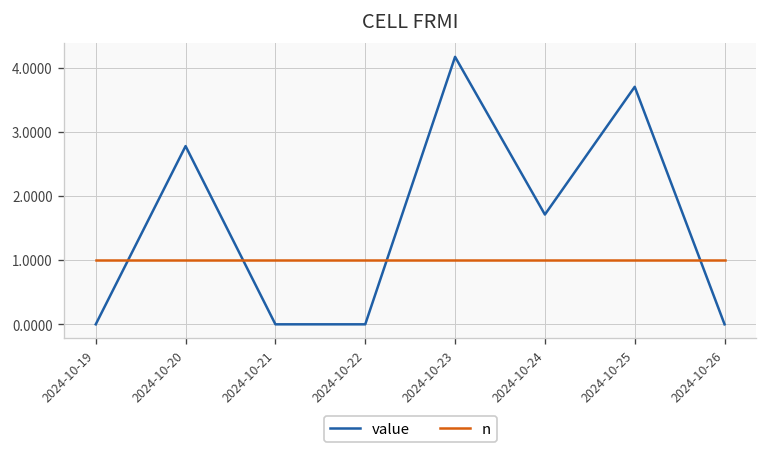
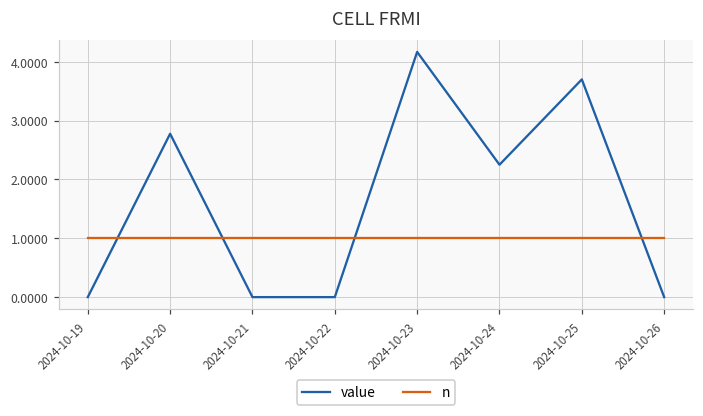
value, 2024-10-24: 1.7 -> 2.3
